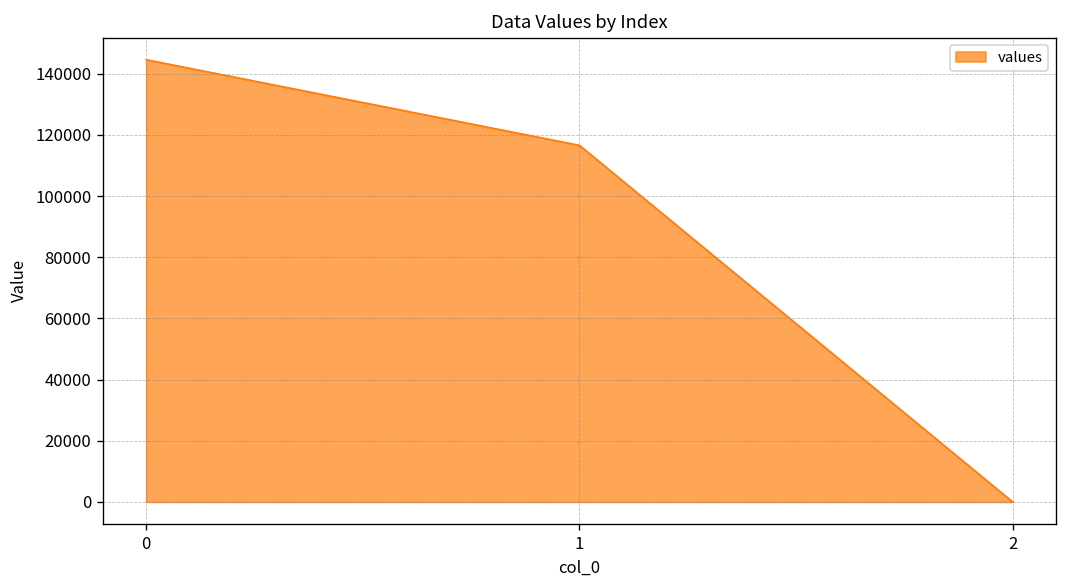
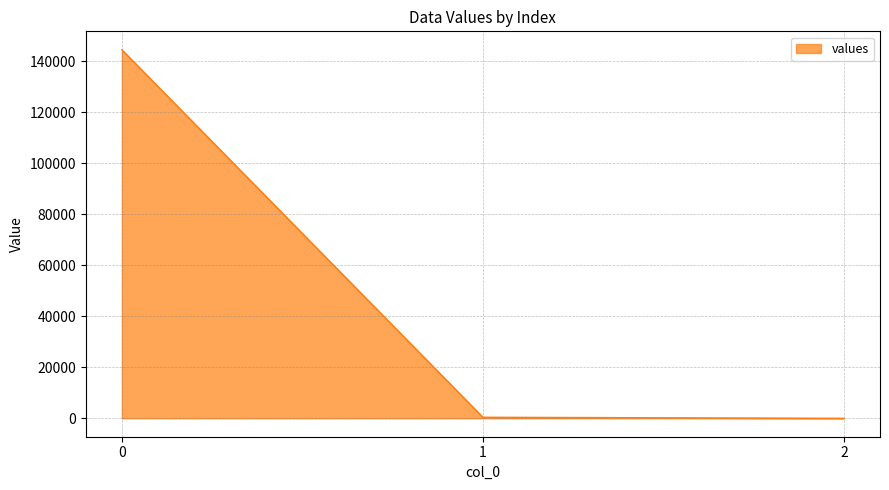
1: 117000 -> 0
